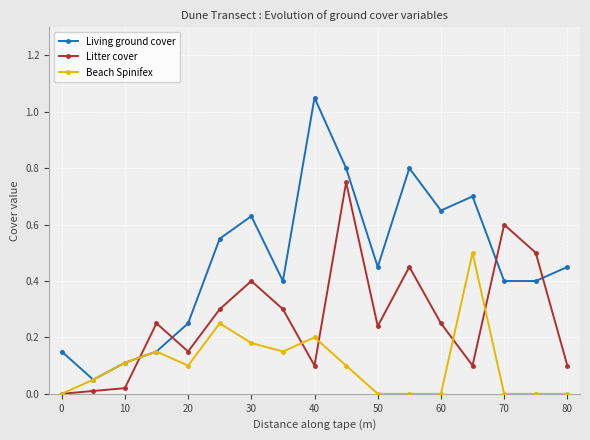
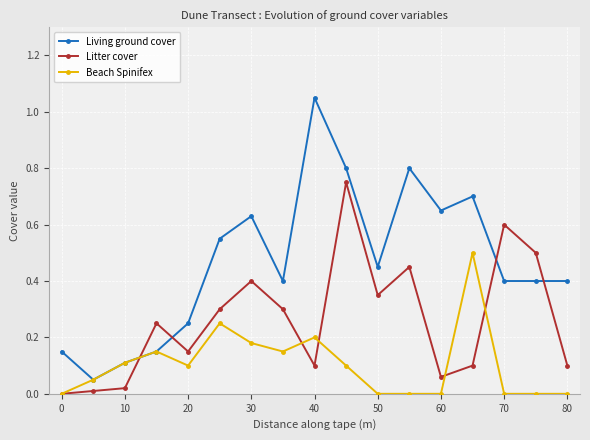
Litter cover, 50: 0.24 -> 0.35
Litter cover, 60: 0.25 -> 0.06
Living ground cover, 80: 0.45 -> 0.40
